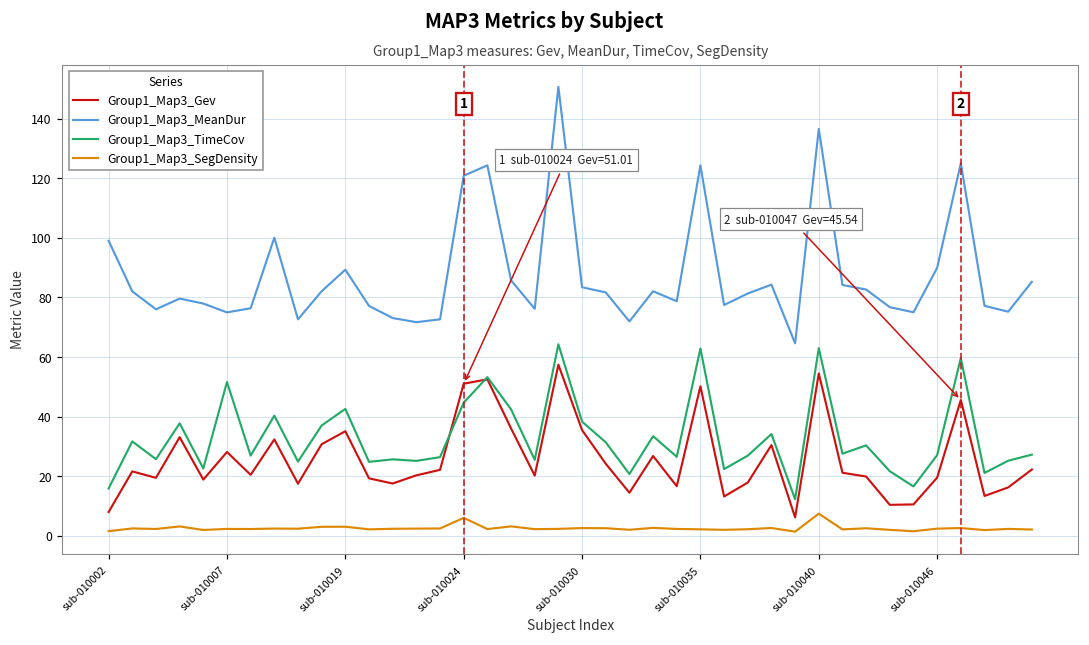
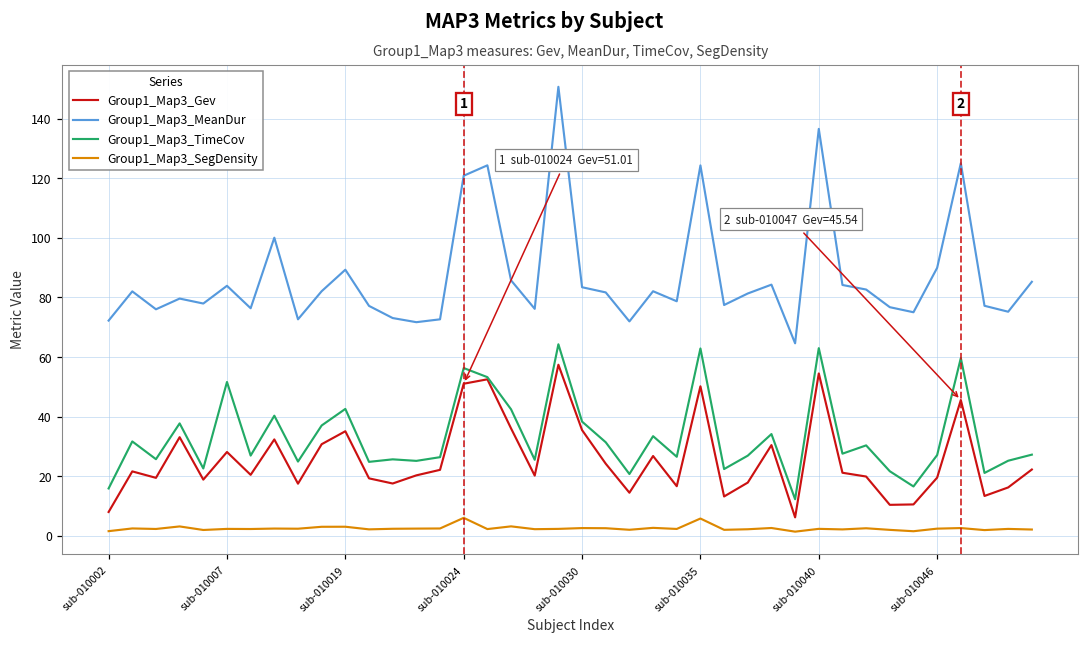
Group1_Map3_MeanDur, sub-010002: 99 -> 72
Group1_Map3_MeanDur, sub-010007: 75 -> 84
Group1_Map3_TimeCov, sub-010024: 45 -> 56
Group1_Map3_SegDensity, sub-010035: 2 -> 6
Group1_Map3_SegDensity, sub-010040: 7 -> 2
